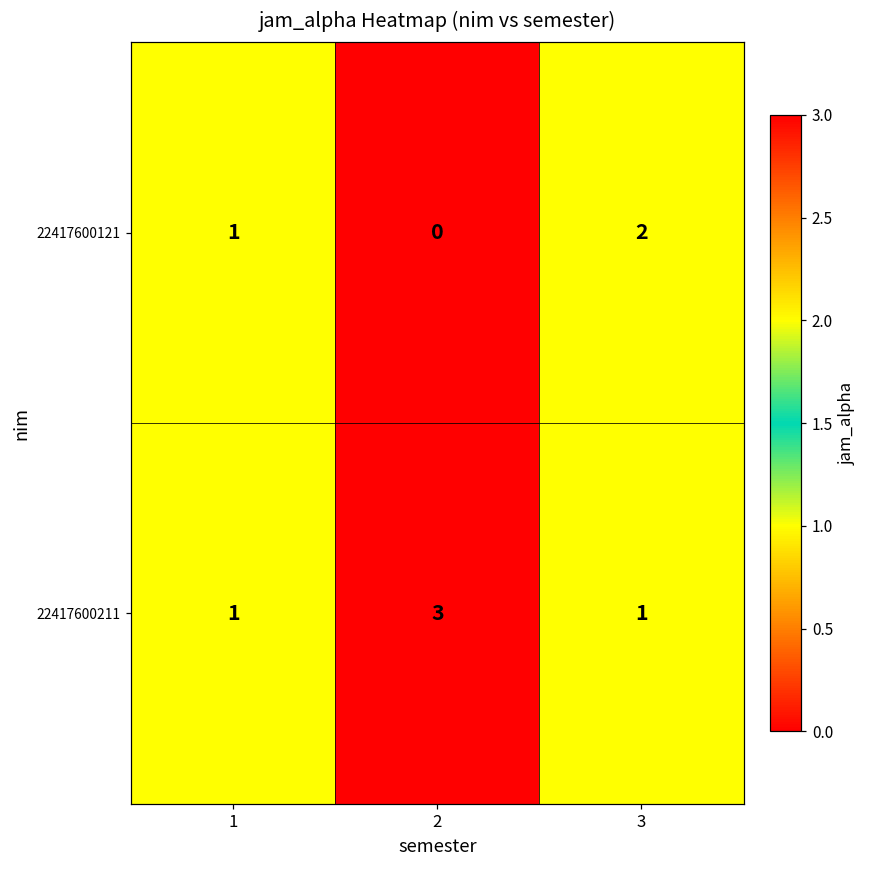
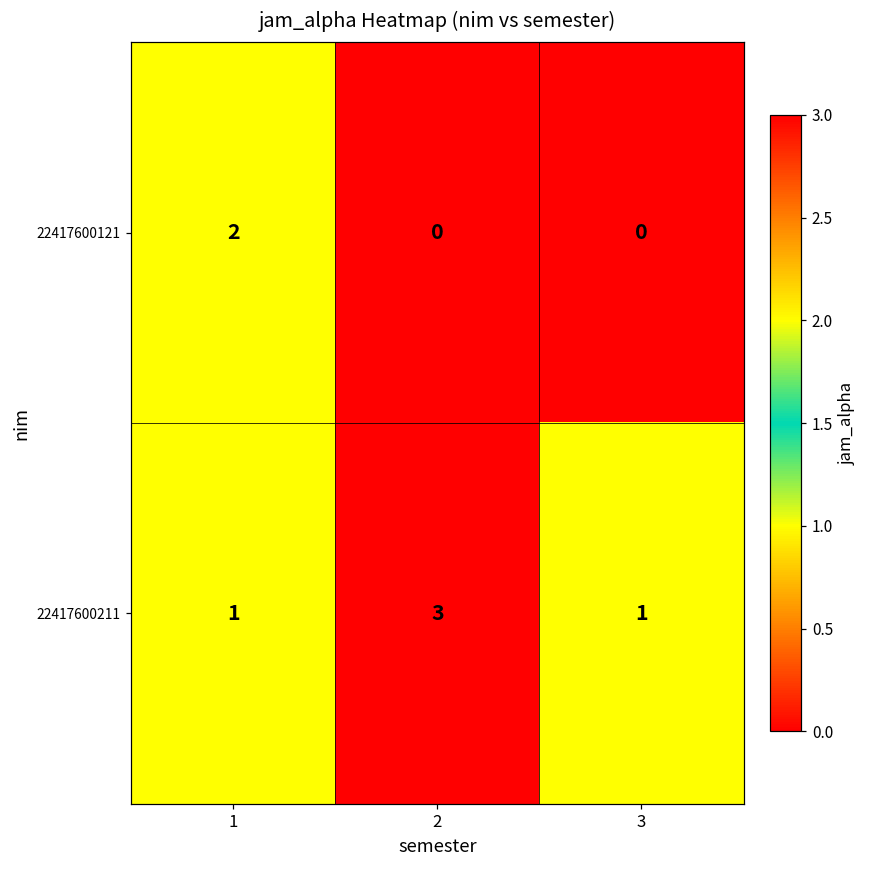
22417600121, 1: 1 -> 2
22417600121, 3: 2 -> 0
